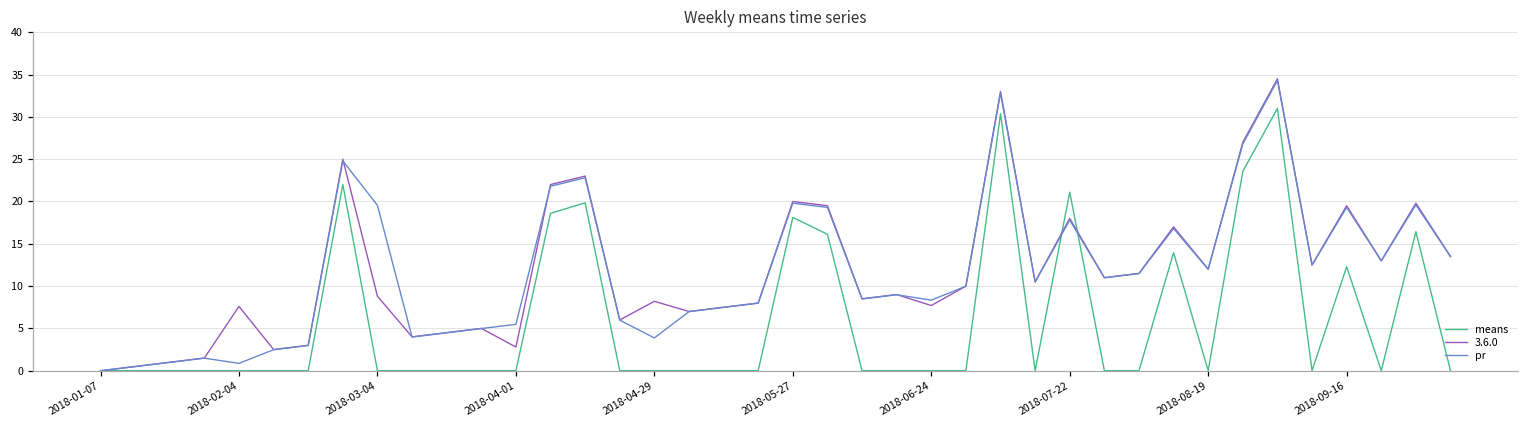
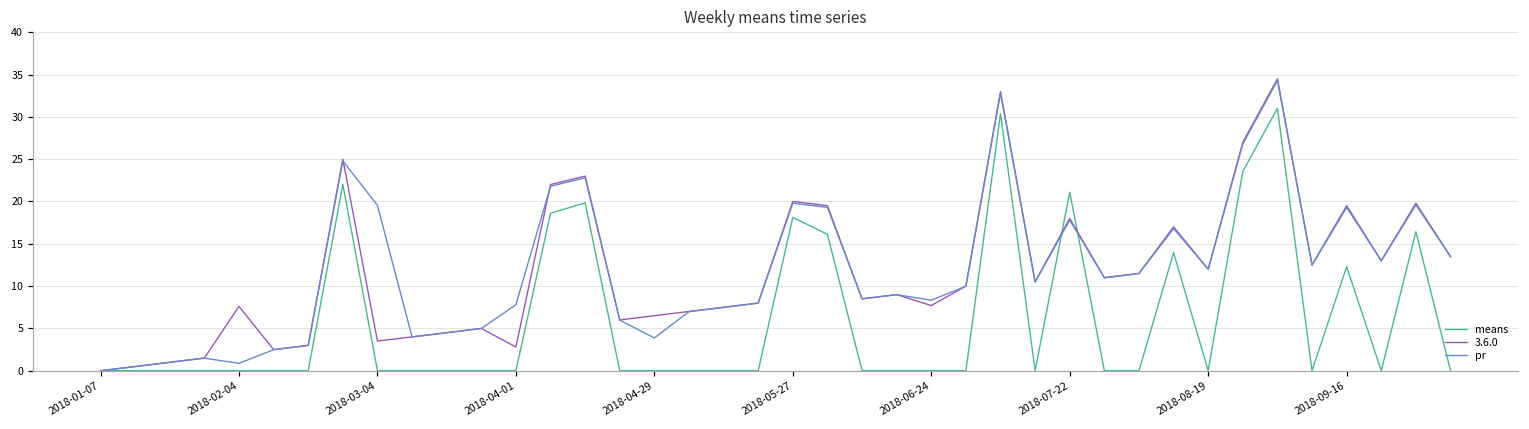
3.6.0, 2018-03-04: 9 -> 4
pr, 2018-04-01: 5 -> 8
3.6.0, 2018-04-29: 8 -> 7
